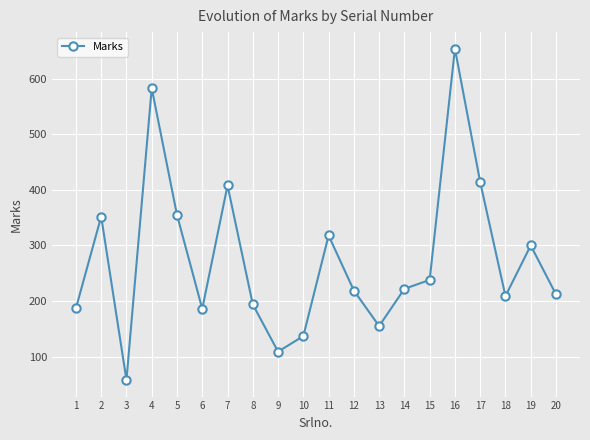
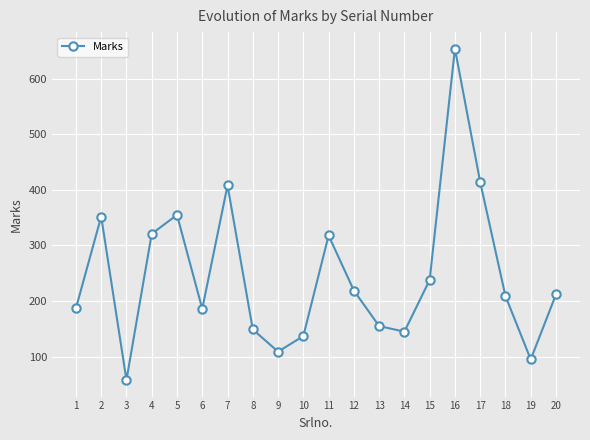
4: 580 -> 320
8: 190 -> 150
14: 220 -> 150
19: 300 -> 100
